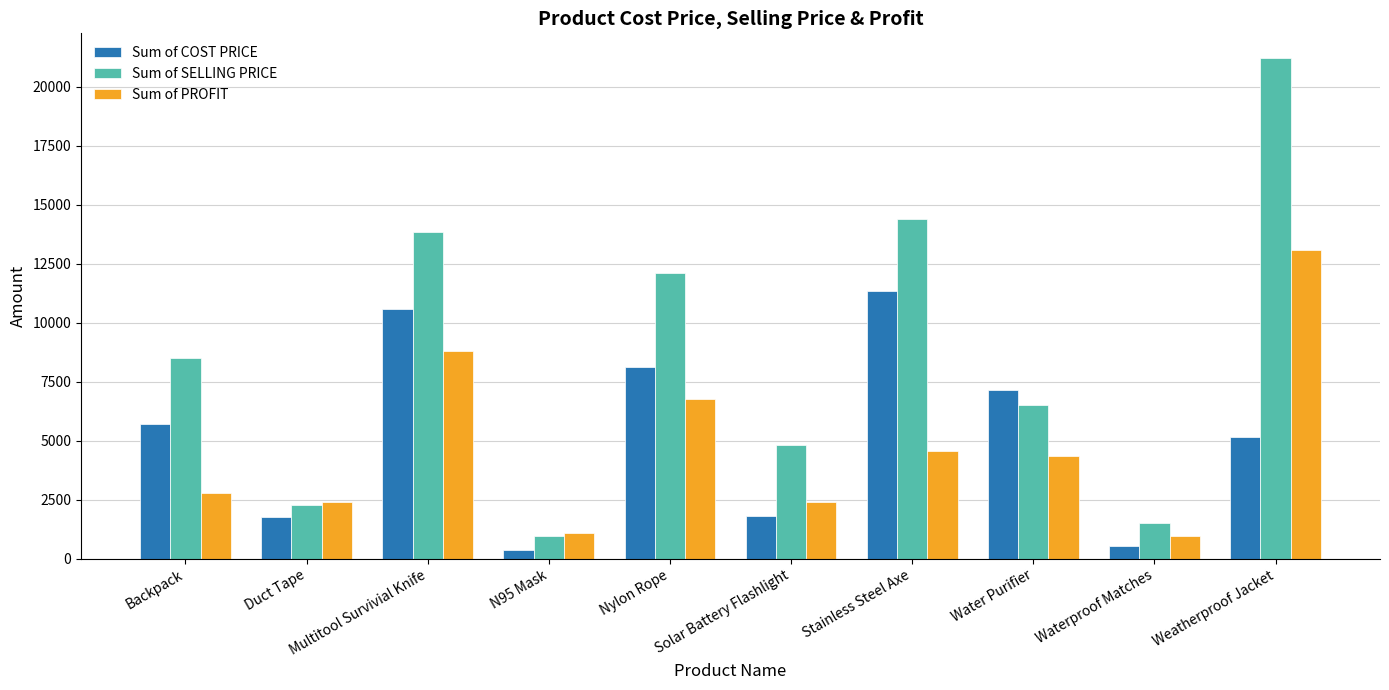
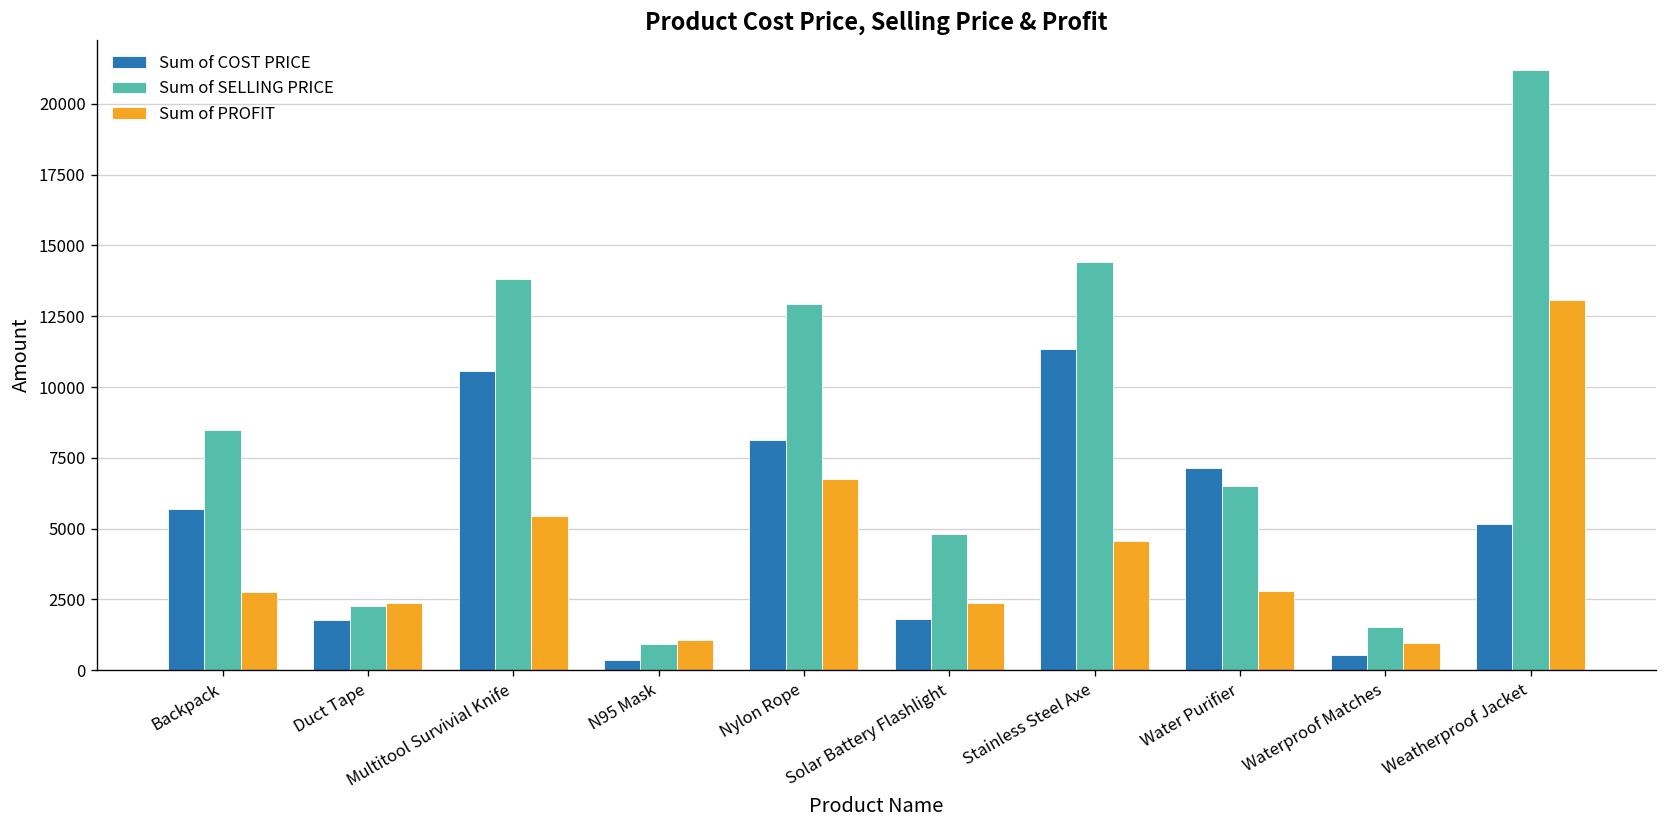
Sum of PROFIT, Multitool Survivial Knife: 8800 -> 5400
Sum of SELLING PRICE, Nylon Rope: 12100 -> 12900
Sum of PROFIT, Water Purifier: 4400 -> 2800
